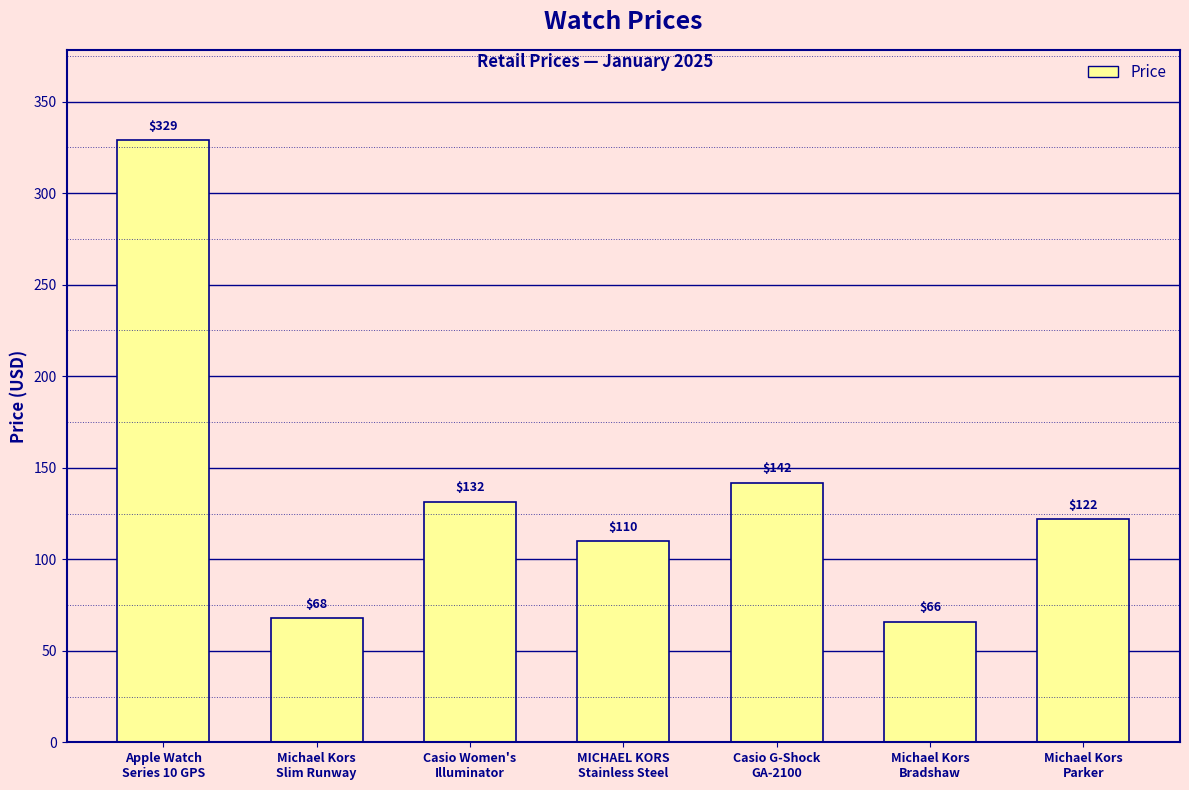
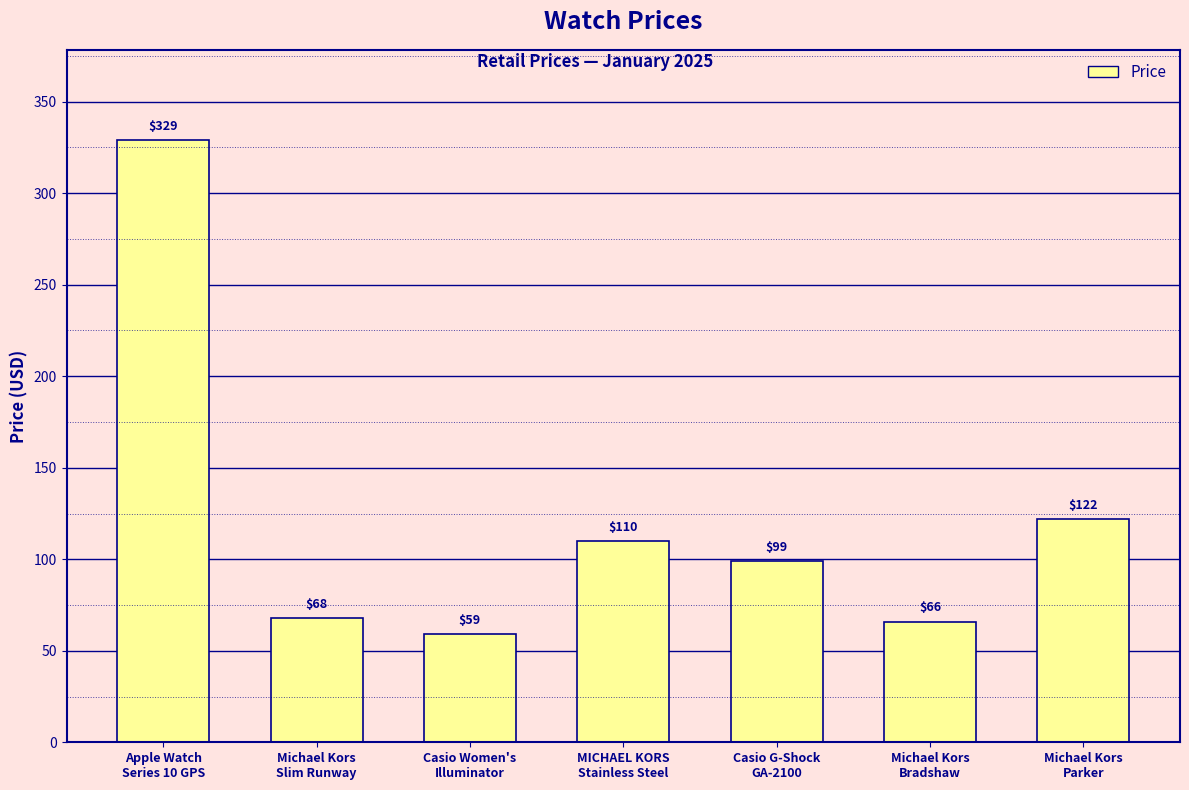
Casio Women's Illuminator: $132 -> $59
Casio G-Shock GA-2100: $142 -> $99
